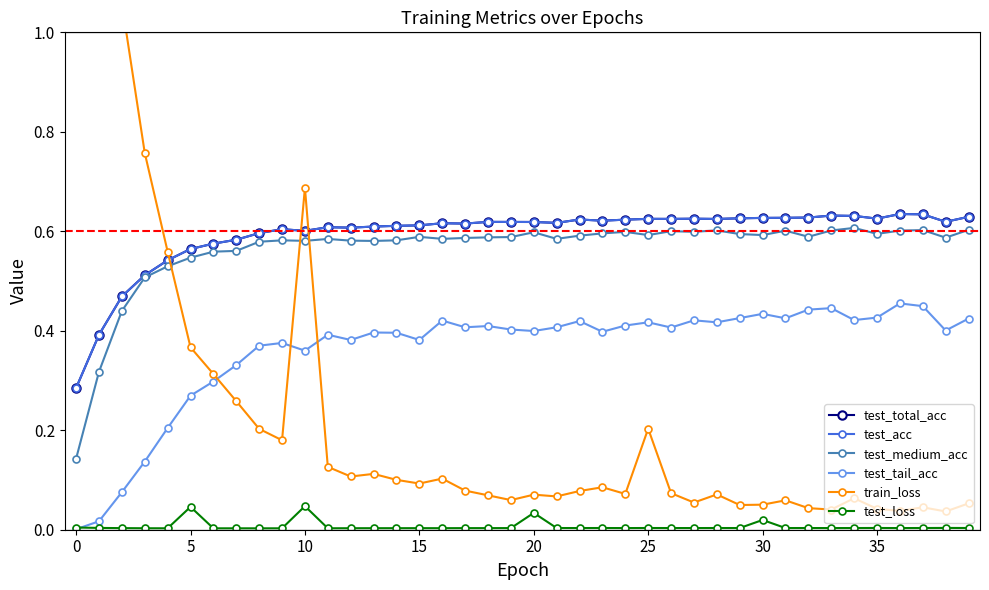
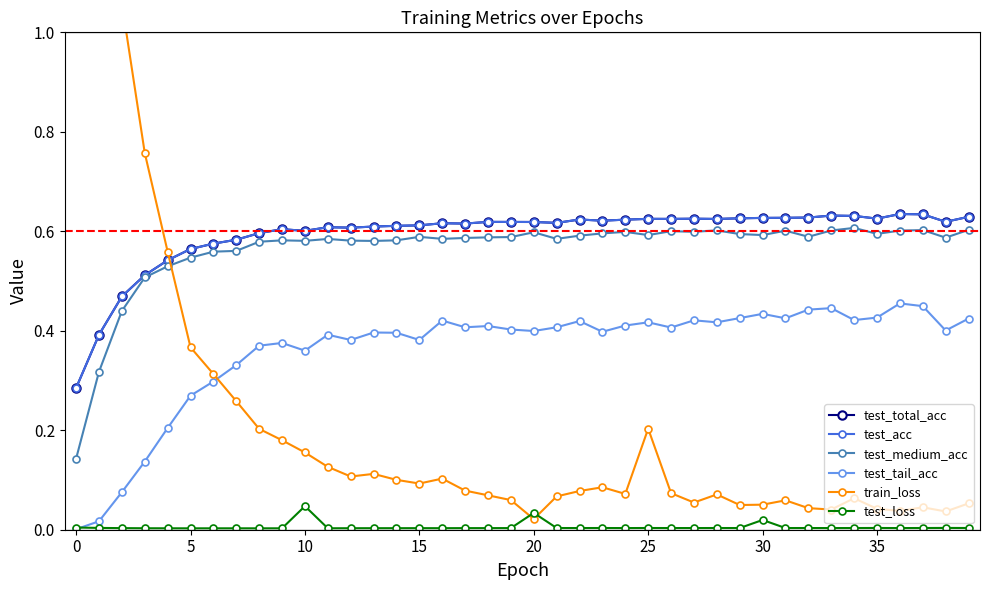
test_loss, 5: 0.05 -> 0.00
train_loss, 10: 0.69 -> 0.16
train_loss, 20: 0.07 -> 0.02
